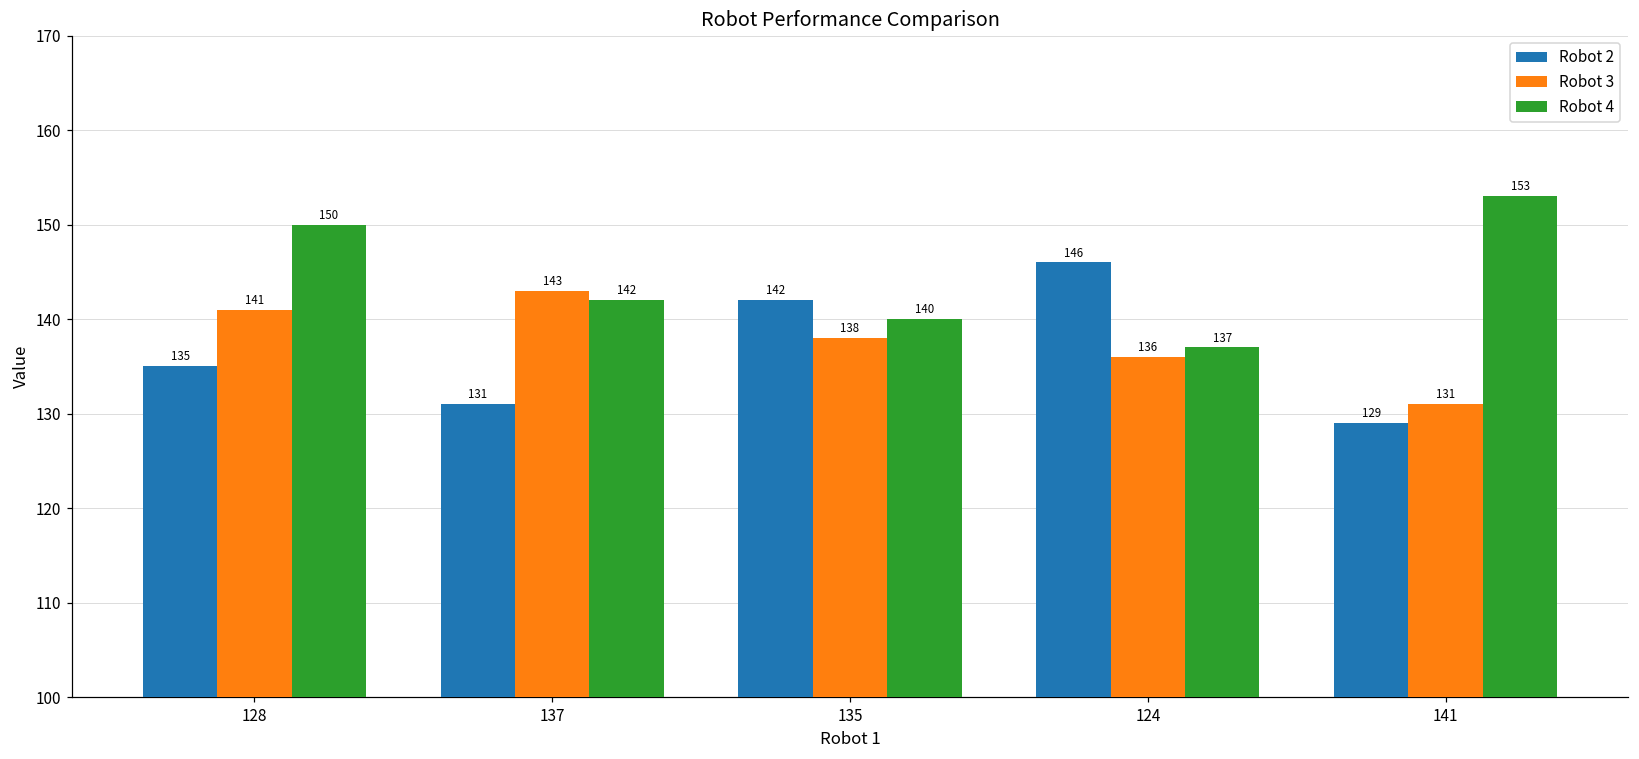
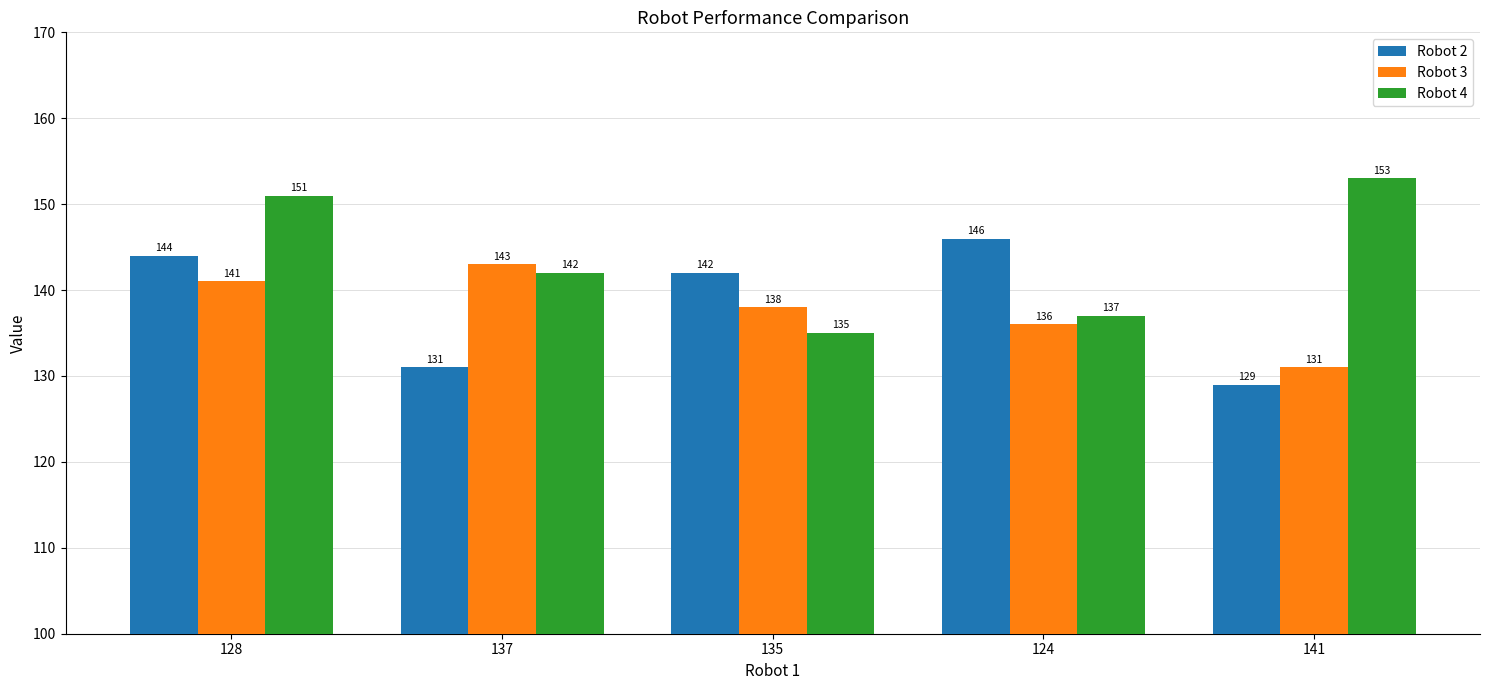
Robot 2, 128: 135 -> 144
Robot 4, 128: 150 -> 151
Robot 4, 135: 140 -> 135
